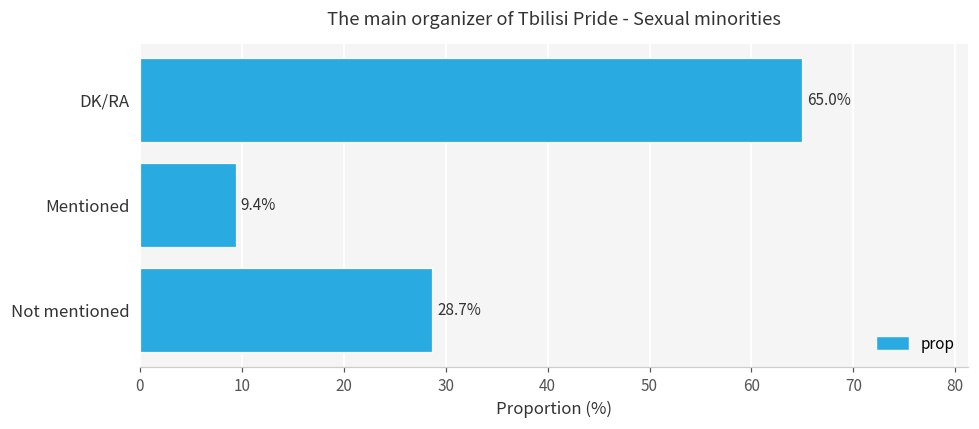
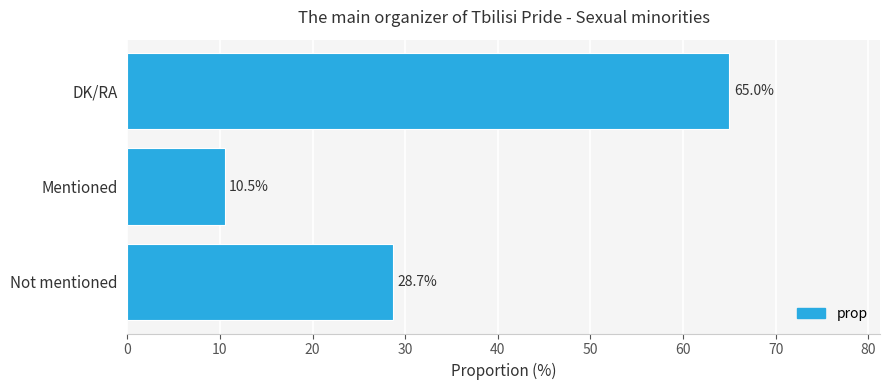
Mentioned: 9.4% -> 10.5%
